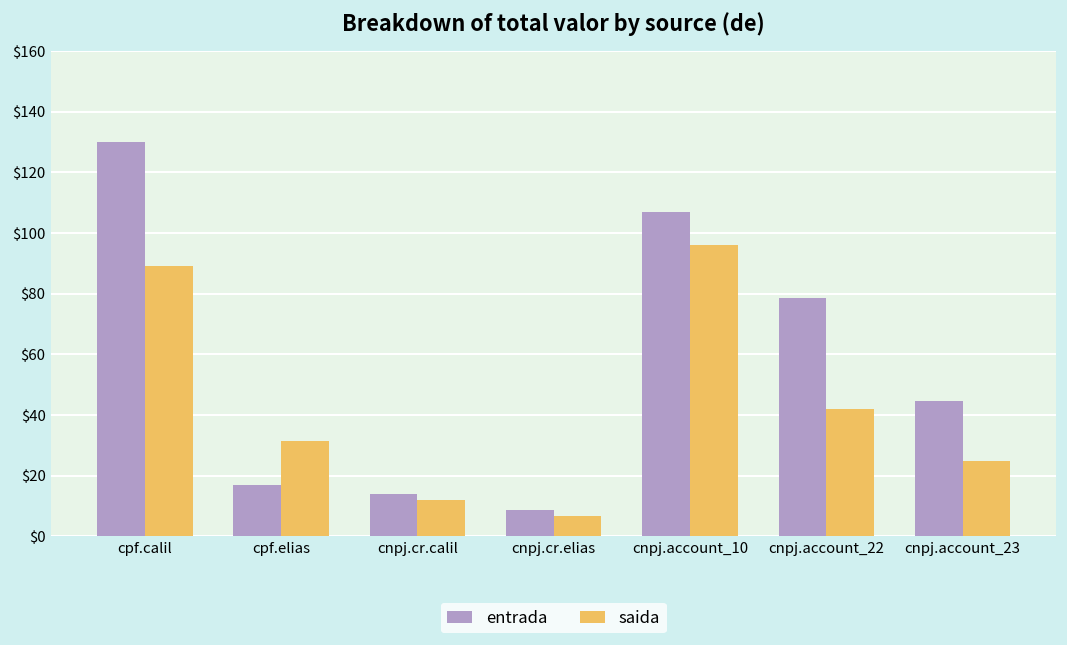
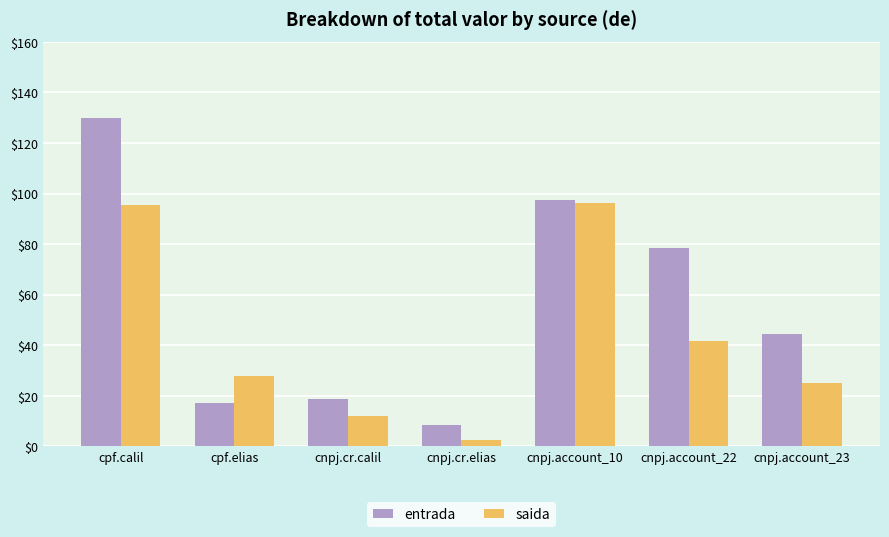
saida, cpf.calil: $89 -> $96
saida, cpf.elias: $32 -> $28
entrada, cnpj.cr.calil: $14 -> $19
saida, cnpj.cr.elias: $7 -> $3
entrada, cnpj.account_10: $107 -> $97
